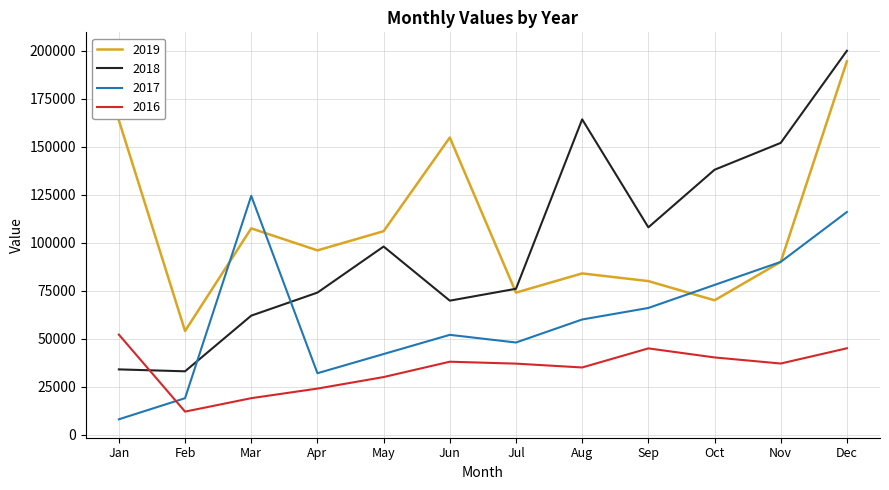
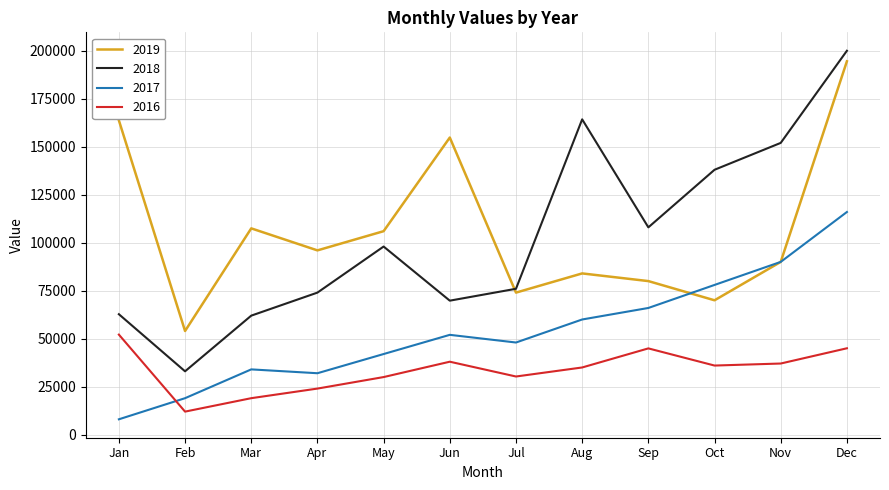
2018, Jan: 34000 -> 63000
2017, Mar: 124000 -> 34000
2016, Jul: 37000 -> 30000
2016, Oct: 40000 -> 36000
